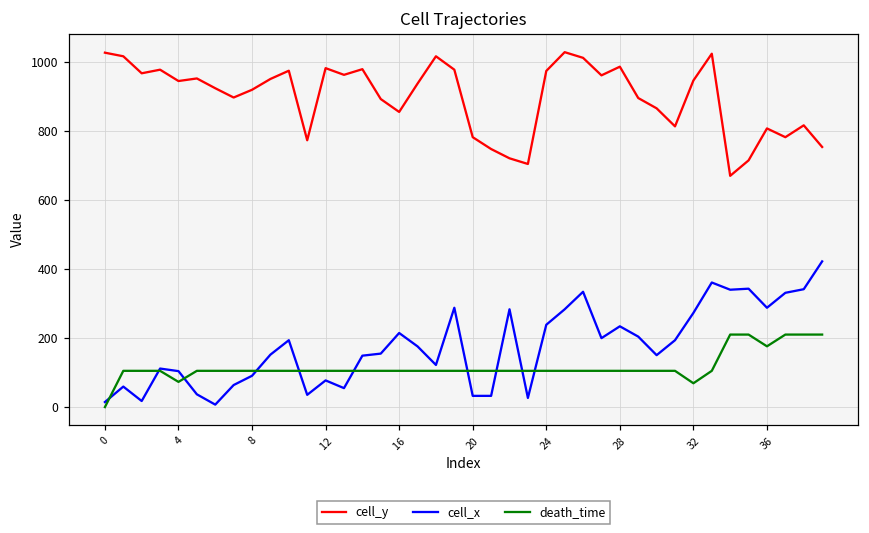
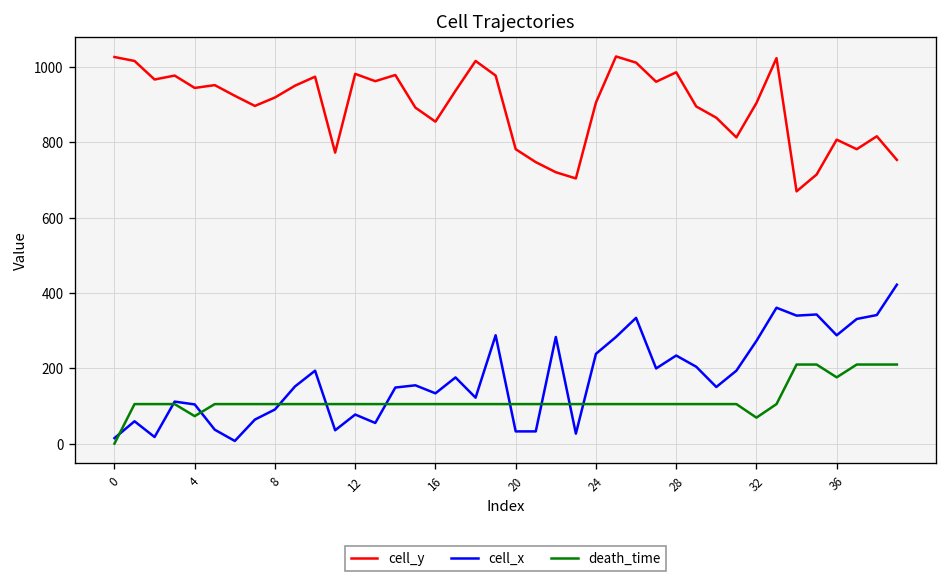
cell_x, 16: 210 -> 130
cell_y, 24: 970 -> 910
cell_y, 32: 950 -> 900
